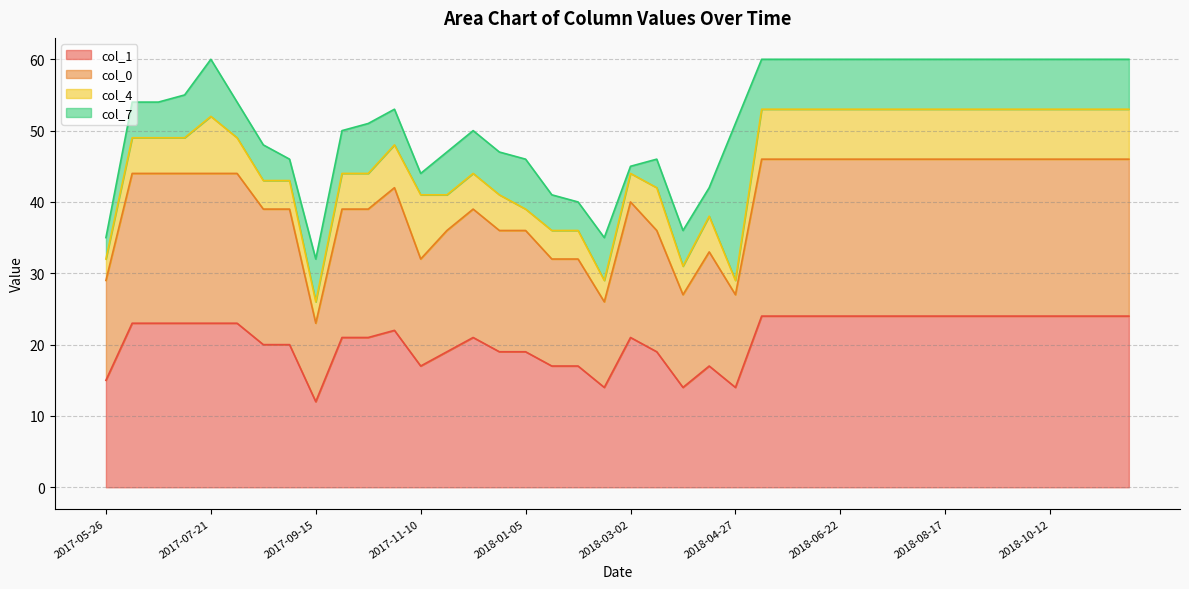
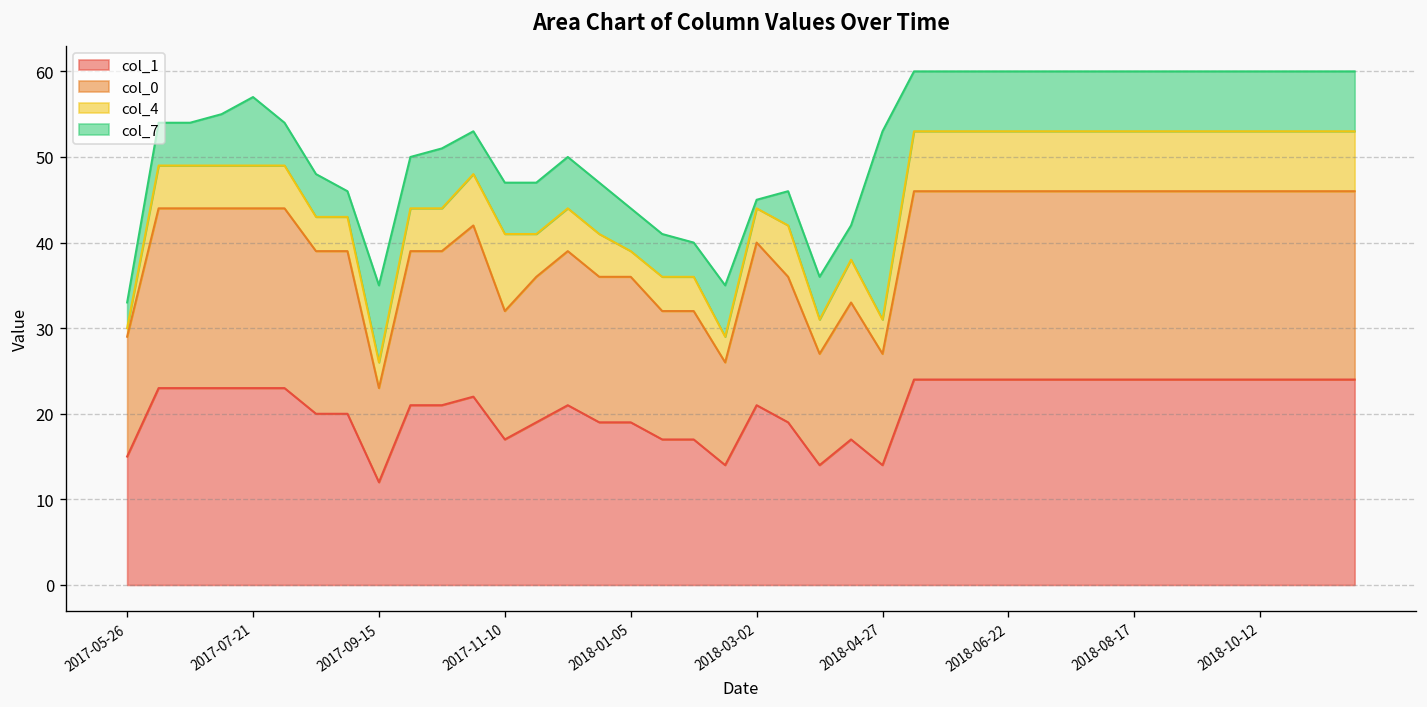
col_4, 2017-05-26: 3 -> 1
col_4, 2017-07-21: 8 -> 5
col_7, 2017-09-15: 6 -> 9
col_7, 2017-11-10: 3 -> 6
col_7, 2018-01-05: 7 -> 5
col_4, 2018-04-27: 2 -> 4
